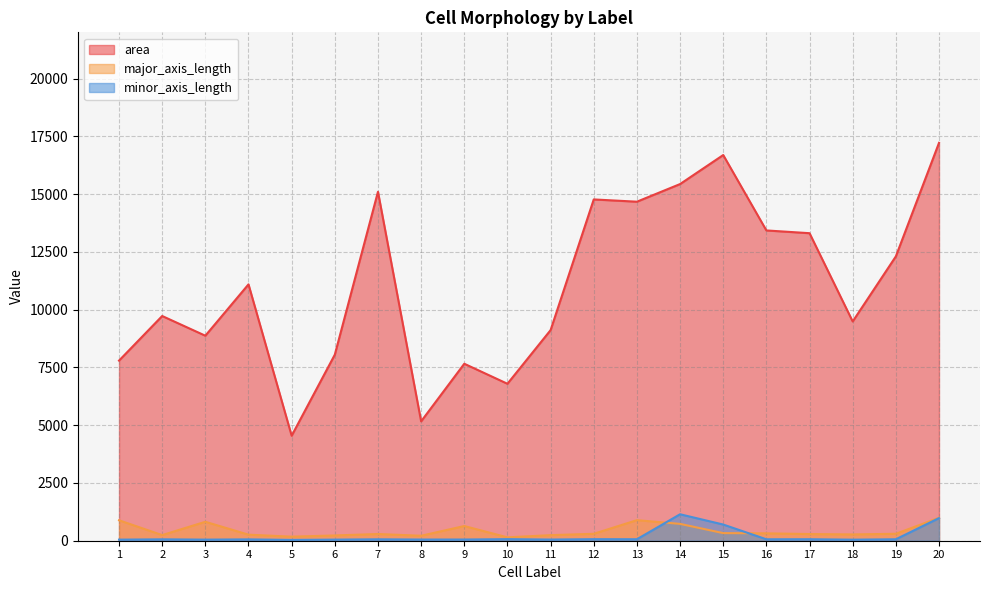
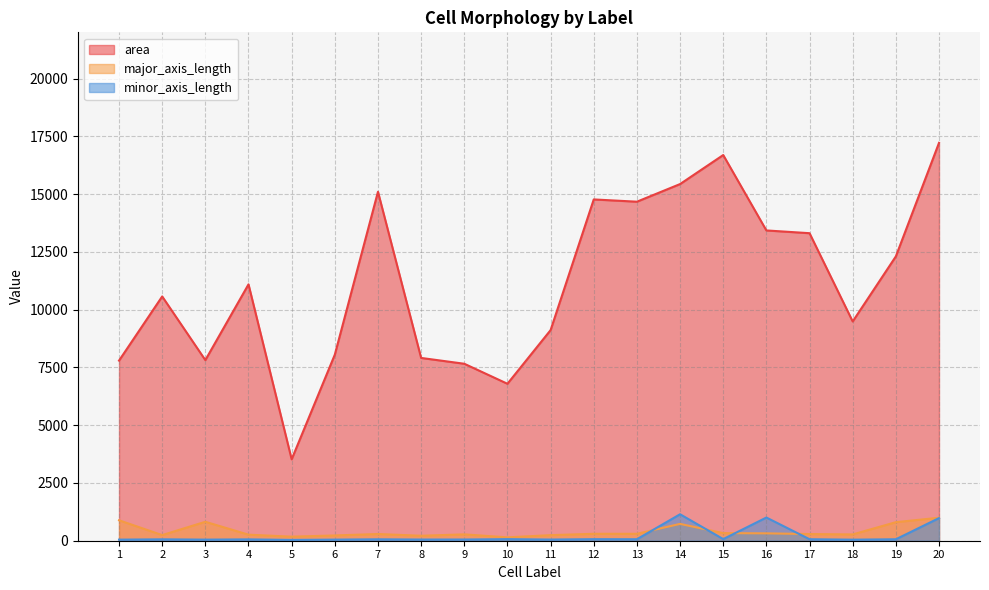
area, 2: 9700 -> 10600
area, 3: 8900 -> 7800
area, 5: 4500 -> 3500
area, 8: 5200 -> 7900
major_axis_length, 9: 600 -> 300
major_axis_length, 13: 900 -> 300
minor_axis_length, 15: 700 -> 100
minor_axis_length, 16: 100 -> 1000
major_axis_length, 19: 300 -> 800
